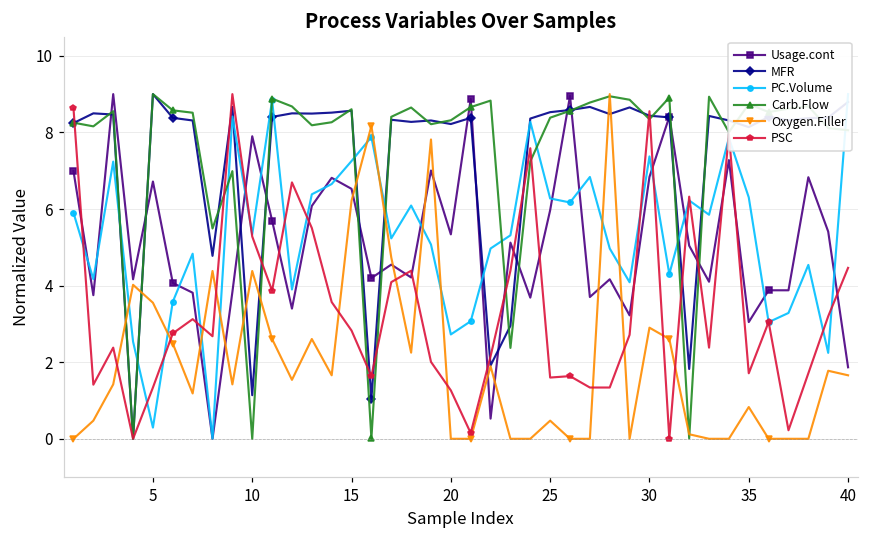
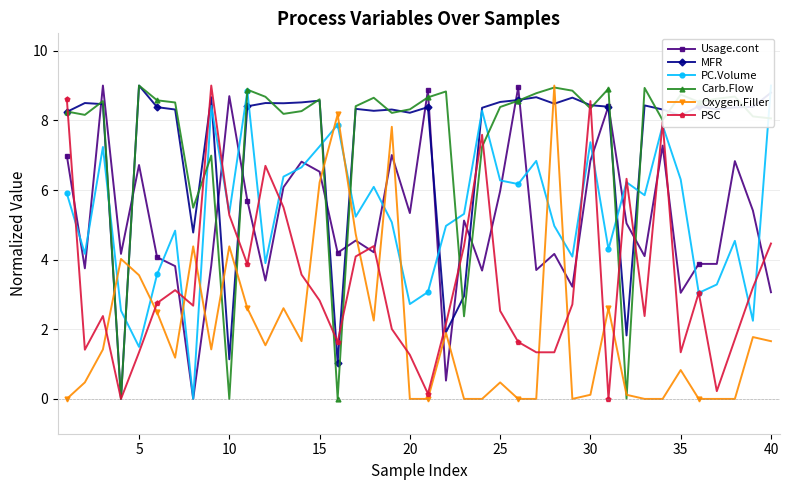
PC.Volume, 5: 0.3 -> 1.5
Usage.cont, 10: 7.9 -> 8.7
PSC, 25: 1.6 -> 2.5
Oxygen.Filler, 30: 2.9 -> 0.1
PSC, 35: 1.7 -> 1.3
Usage.cont, 40: 1.9 -> 3.1
